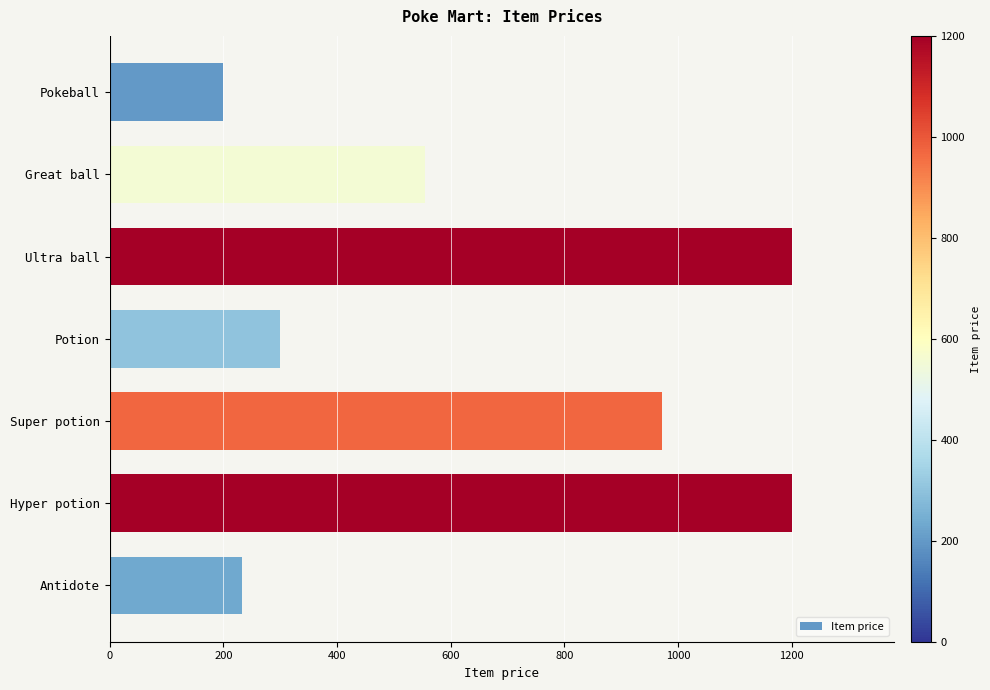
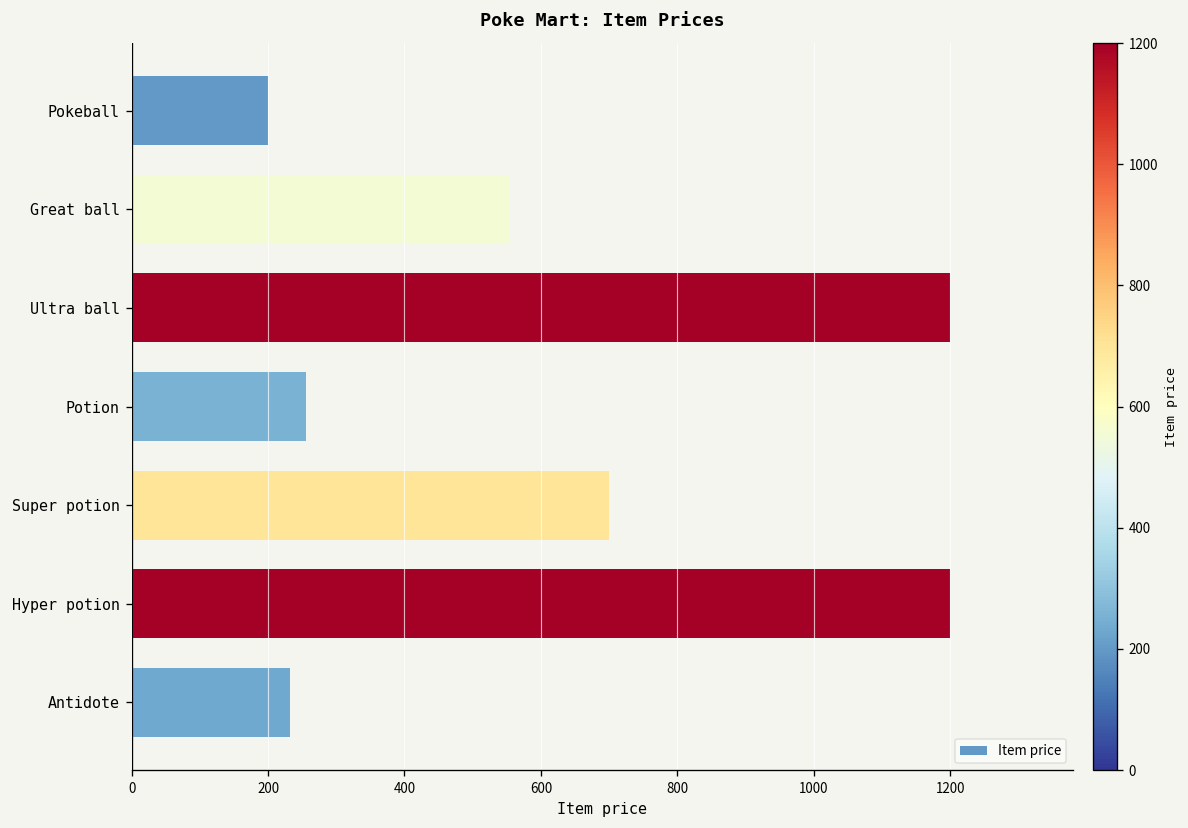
Potion: 300 -> 260
Super potion: 970 -> 700
